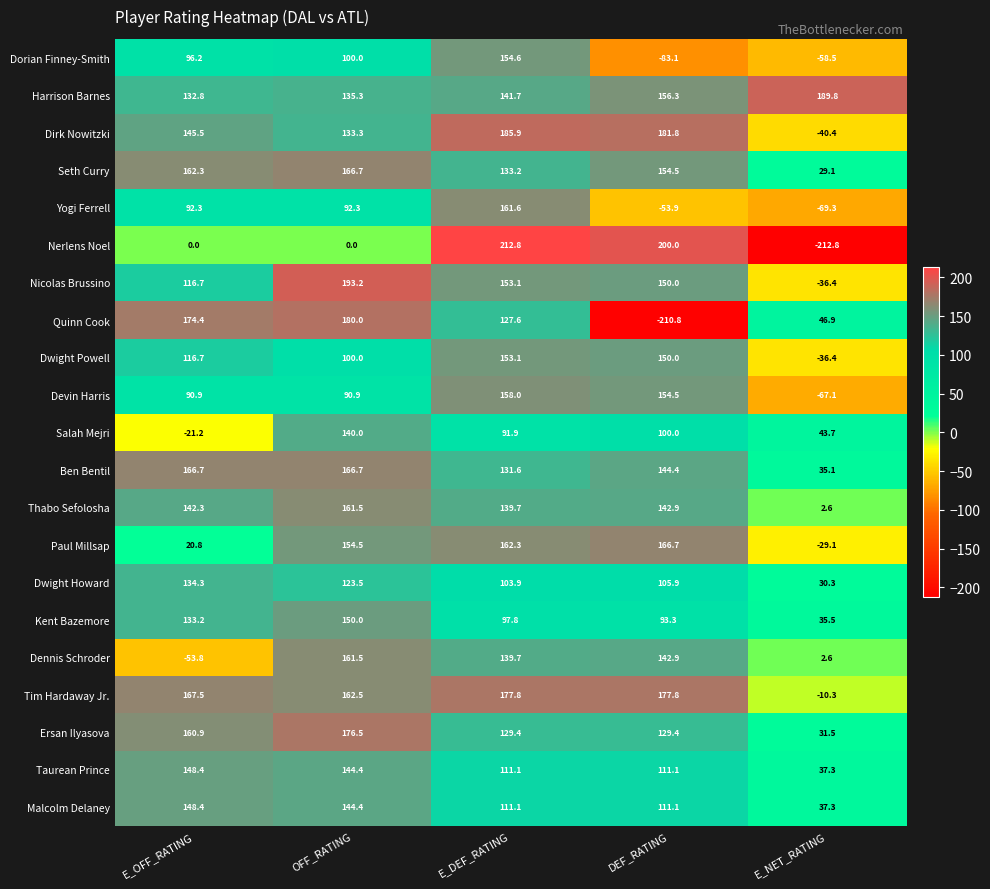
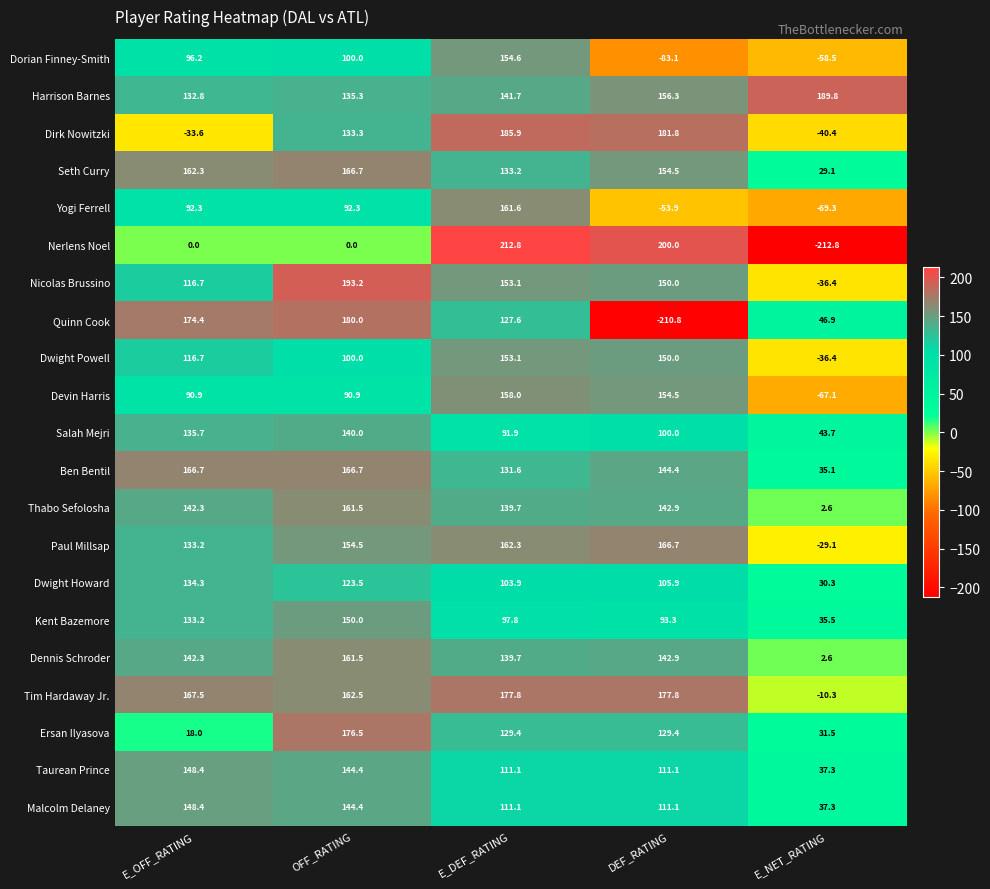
Dirk Nowitzki, E_OFF_RATING: 145.5 -> -33.6
Salah Mejri, E_OFF_RATING: -21.2 -> 135.7
Paul Millsap, E_OFF_RATING: 20.8 -> 133.2
Dennis Schroder, E_OFF_RATING: -53.8 -> 142.3
Ersan Ilyasova, E_OFF_RATING: 160.9 -> 18.0
